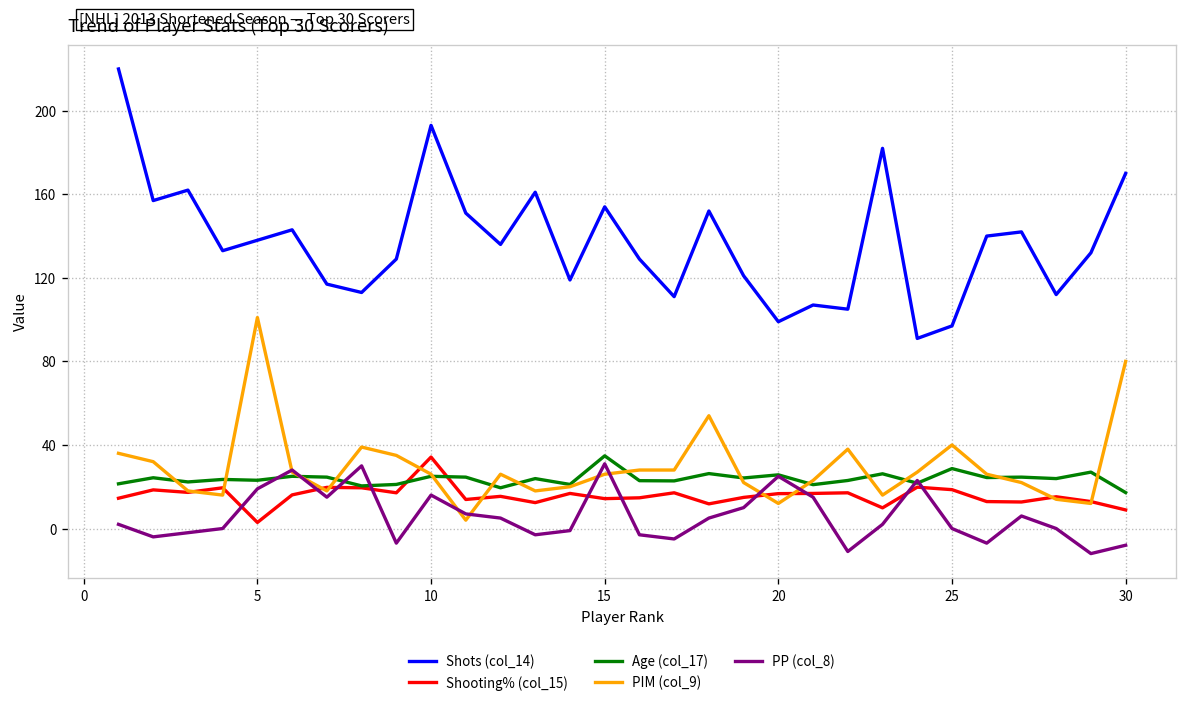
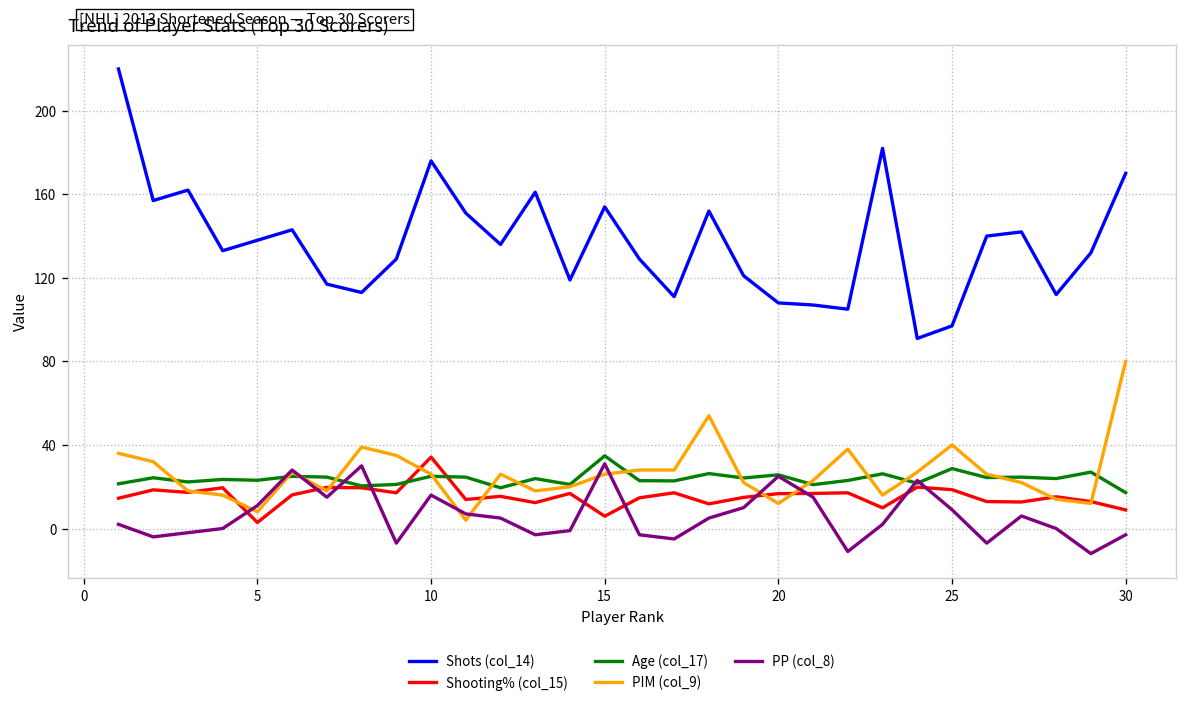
PIM (col_9), 5: 101 -> 8
PP (col_8), 5: 19 -> 11
Shots (col_14), 10: 193 -> 176
Shooting% (col_15), 15: 14 -> 6
Shots (col_14), 20: 99 -> 108
PP (col_8), 25: 0 -> 9
PP (col_8), 30: -8 -> -3
